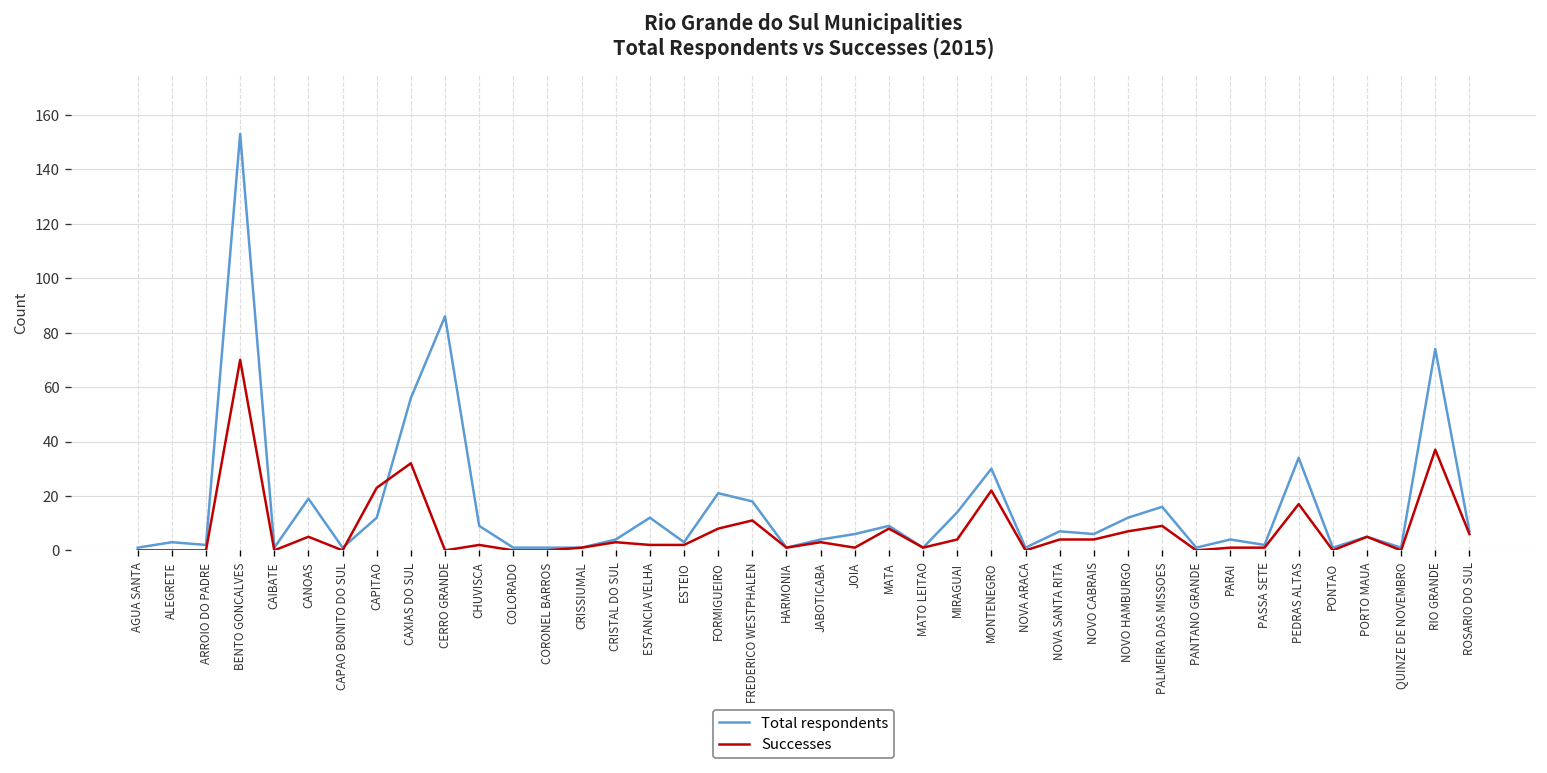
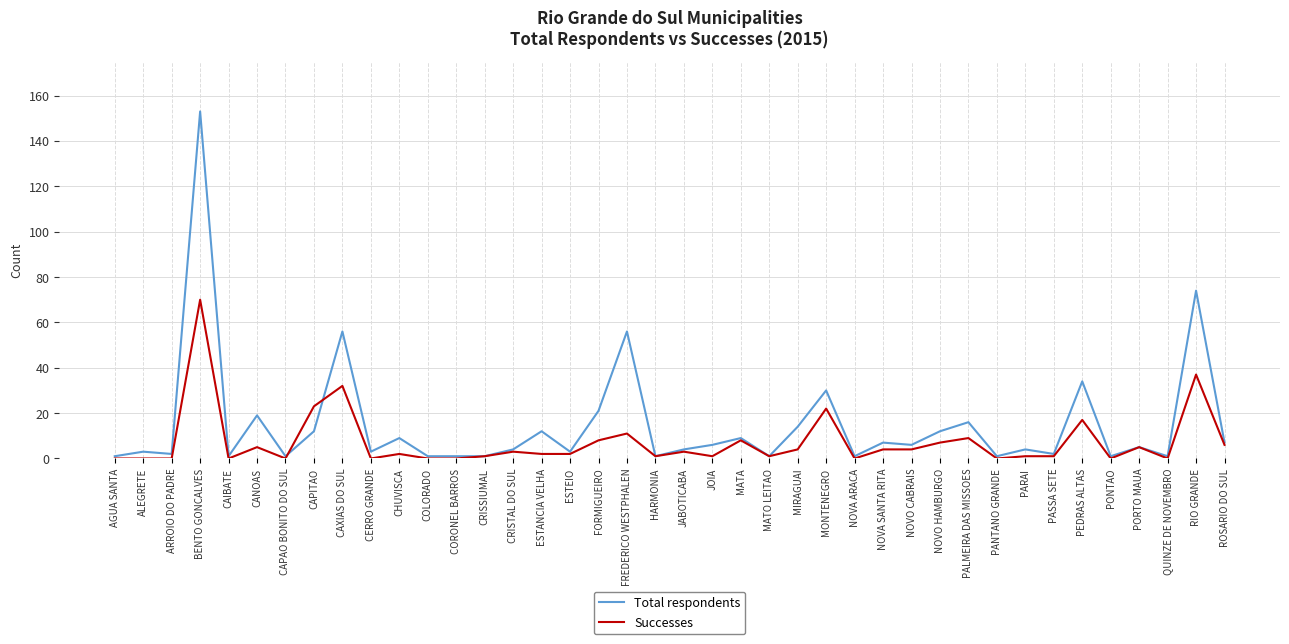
Total respondents, CERRO GRANDE: 86 -> 3
Total respondents, FREDERICO WESTPHALEN: 18 -> 56
